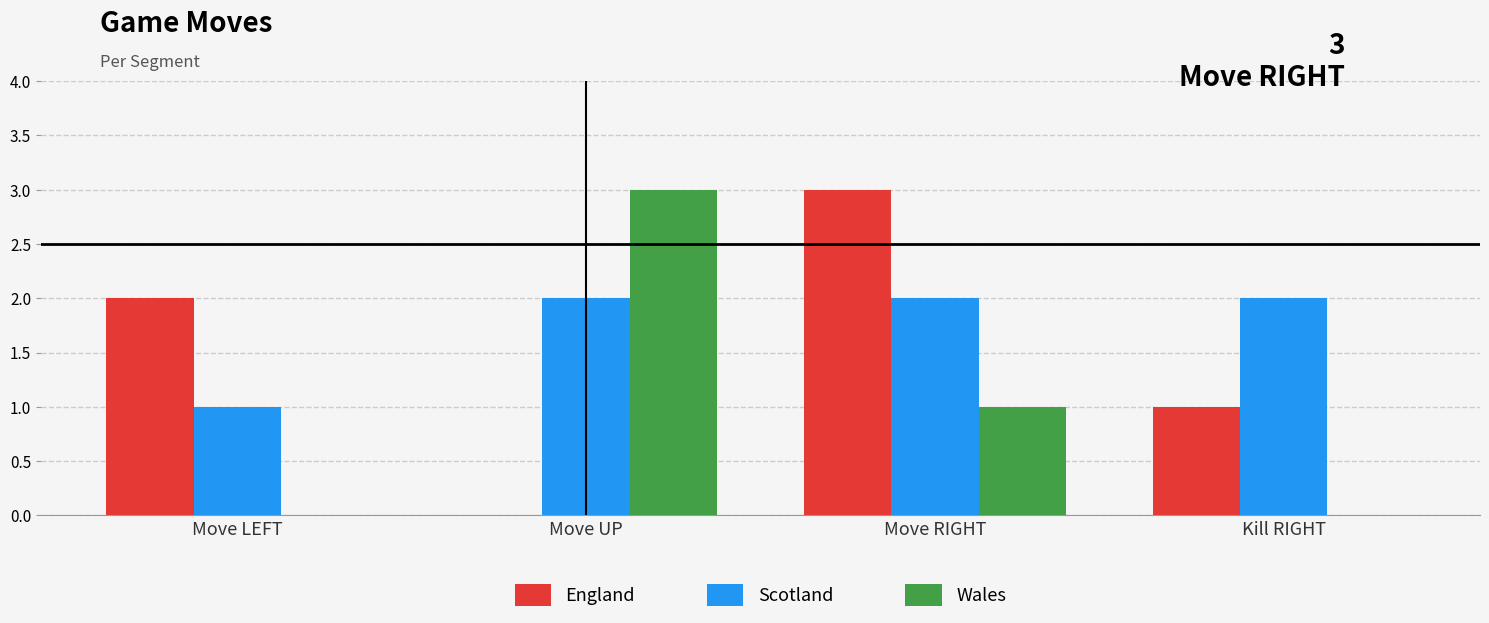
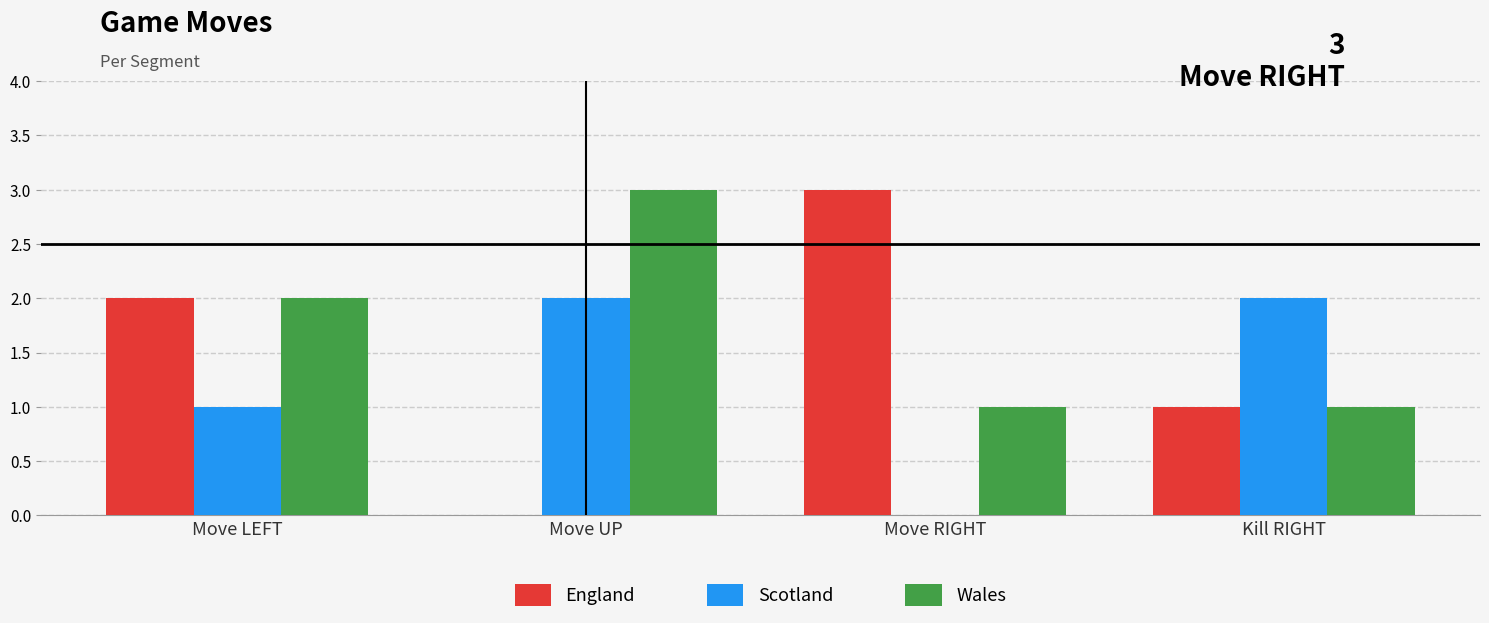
Wales, Move LEFT: 0 -> 2
Scotland, Move RIGHT: 2 -> 0
Wales, Kill RIGHT: 0 -> 1
